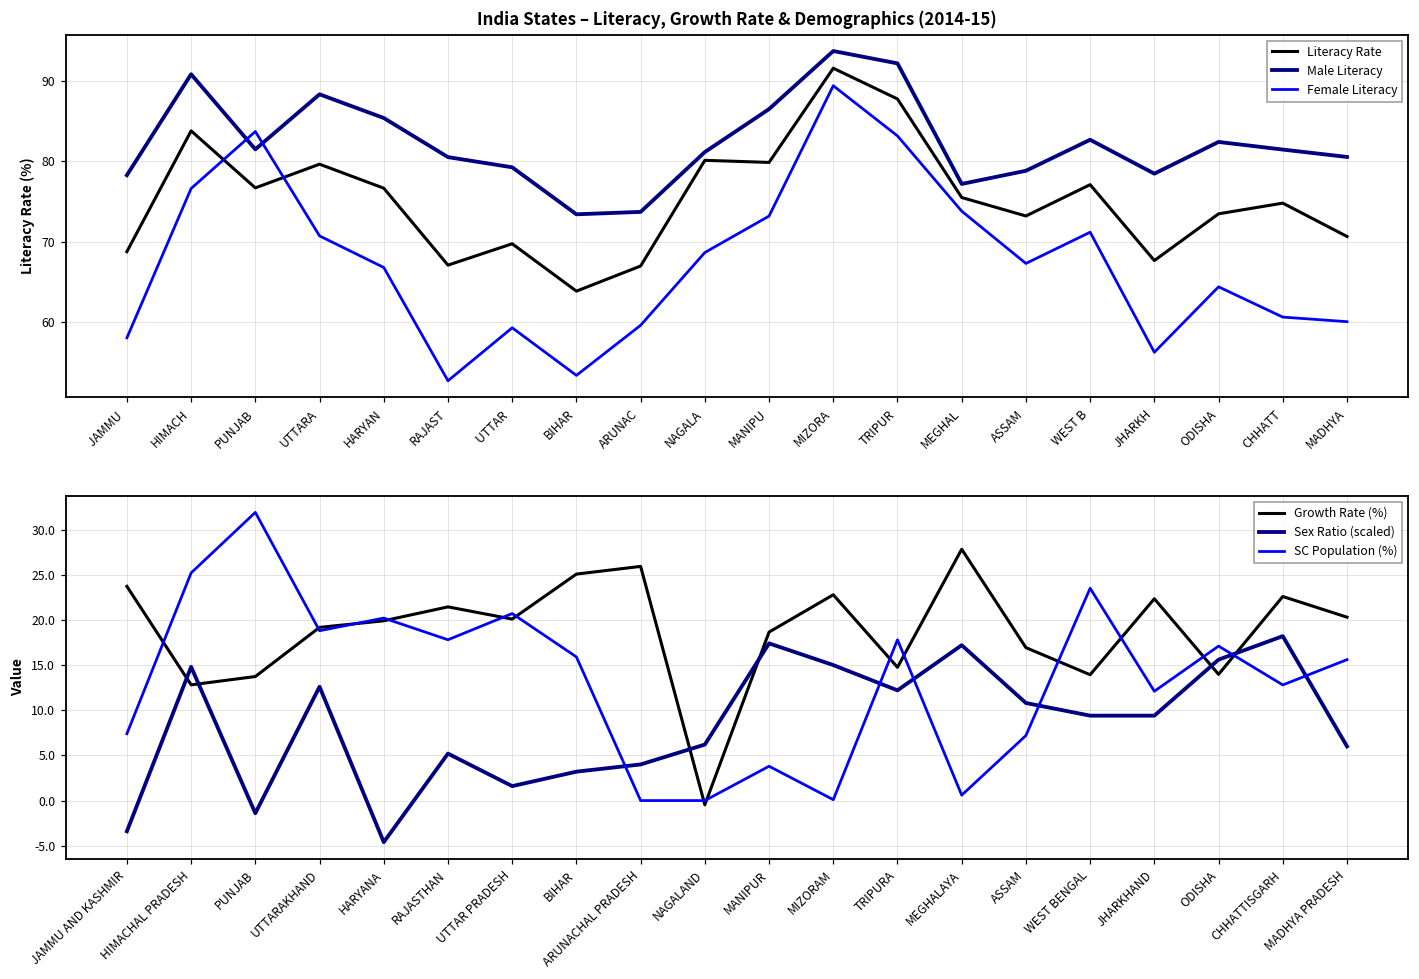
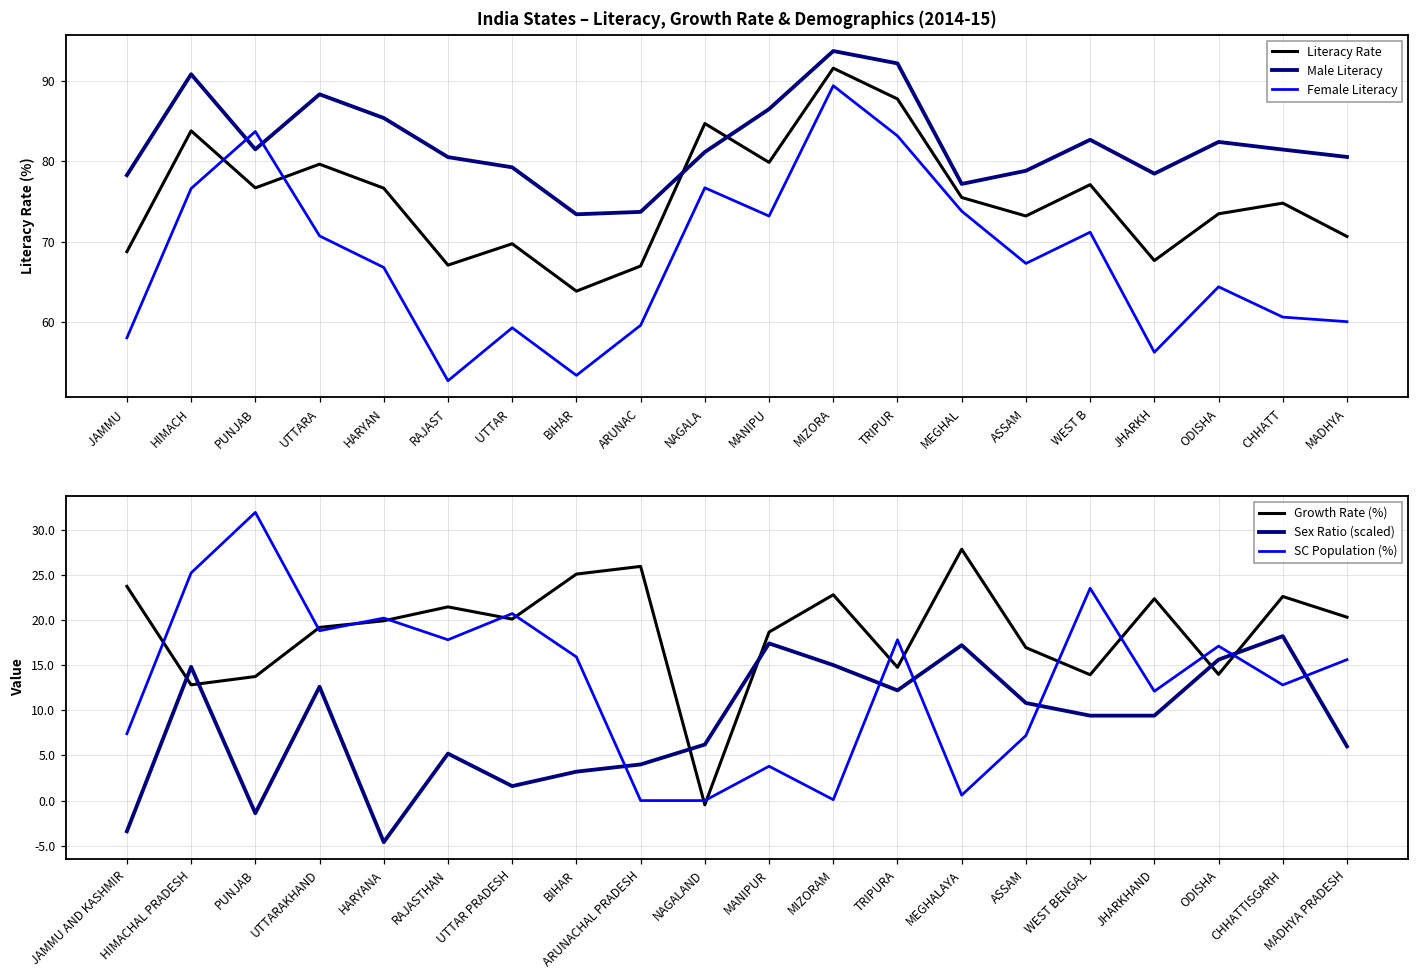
India States – Literacy, Growth Rate & Demographics (2014-15), Literacy Rate, NAGALA: 80 -> 85
India States – Literacy, Growth Rate & Demographics (2014-15), Female Literacy, NAGALA: 69 -> 77
